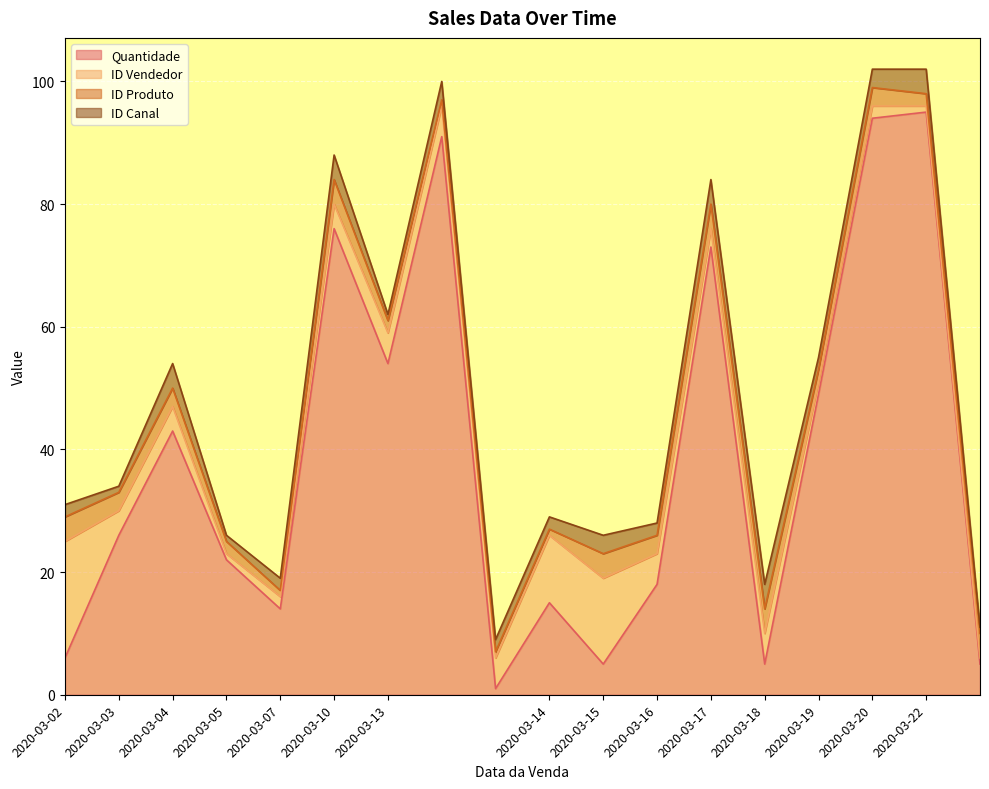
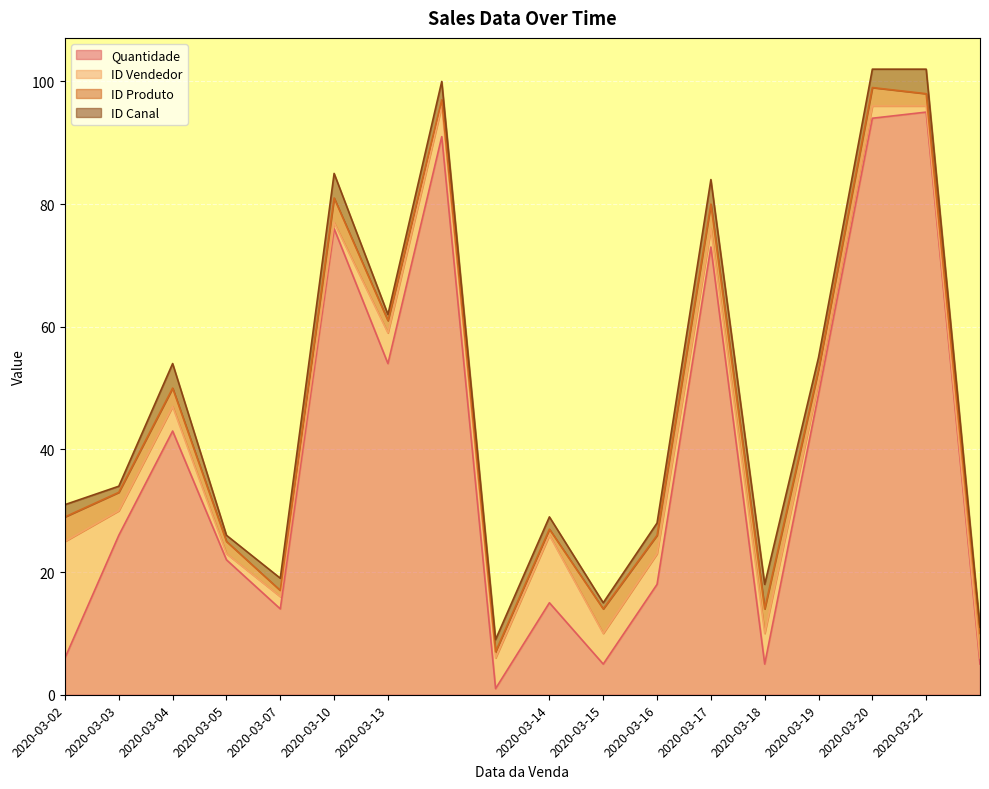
ID Vendedor, 2020-03-10: 4 -> 1
ID Vendedor, 2020-03-15: 14 -> 5
ID Canal, 2020-03-15: 3 -> 1
